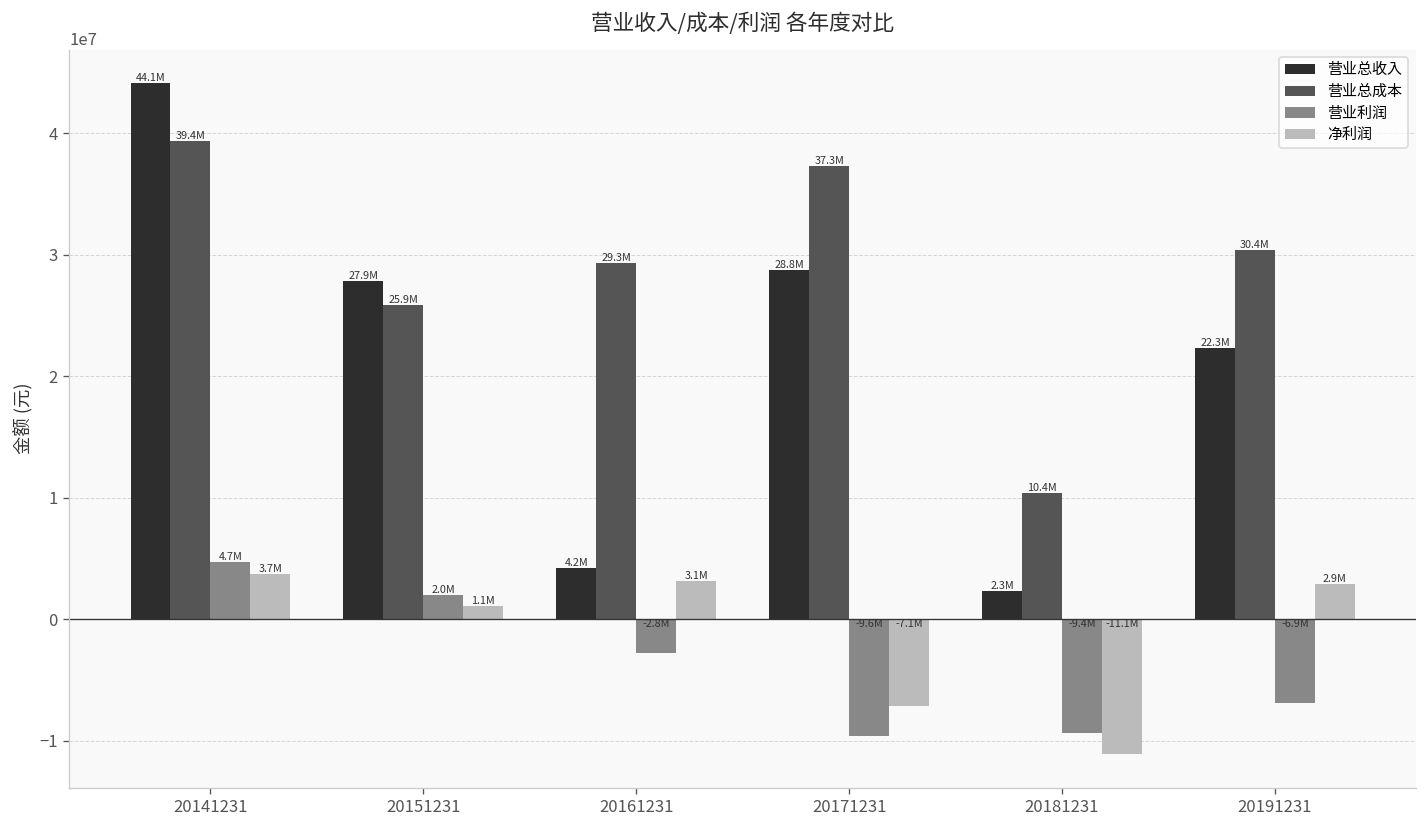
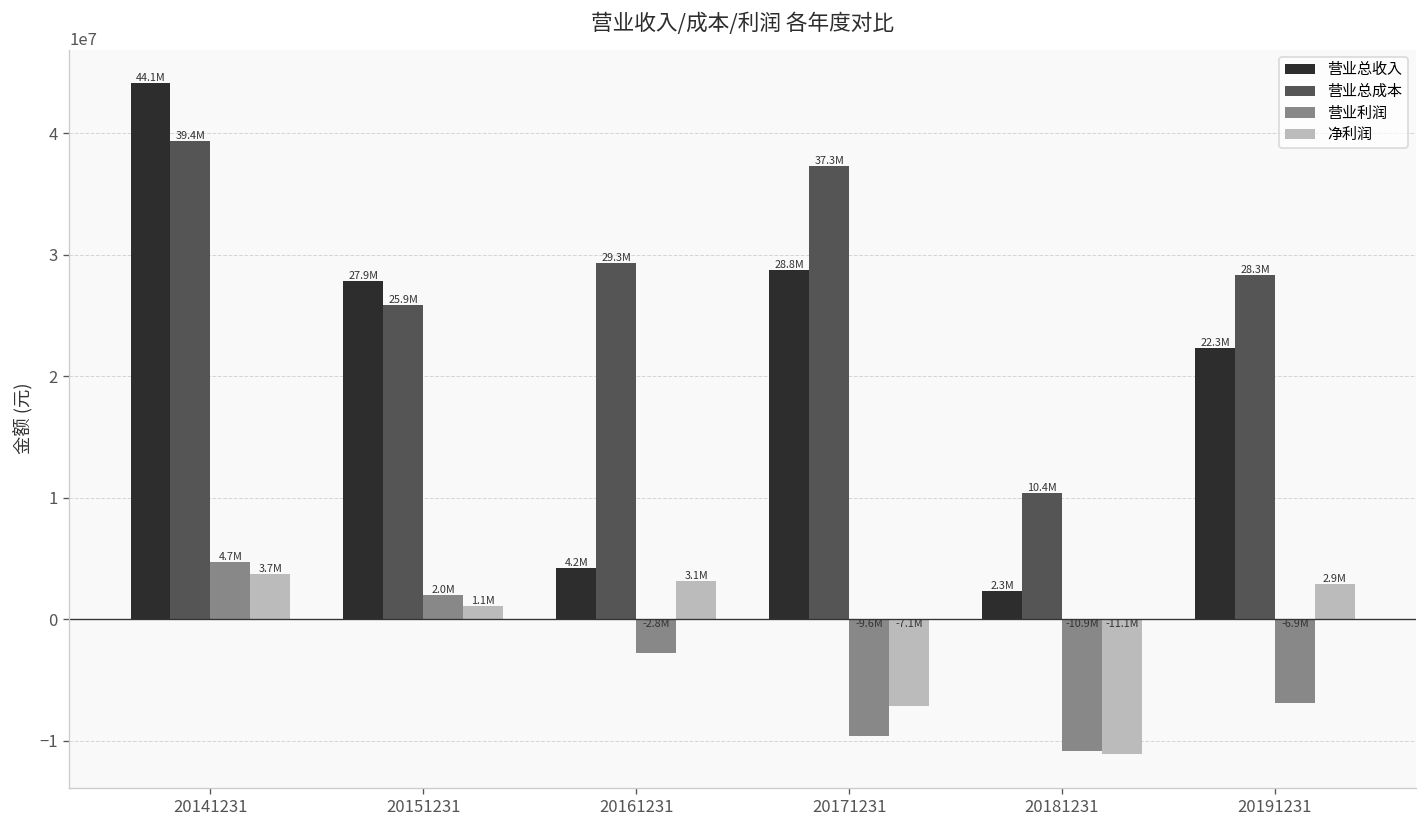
营业利润, 20181231: -9.4M -> -10.9M
营业总成本, 20191231: 30.4M -> 28.3M
